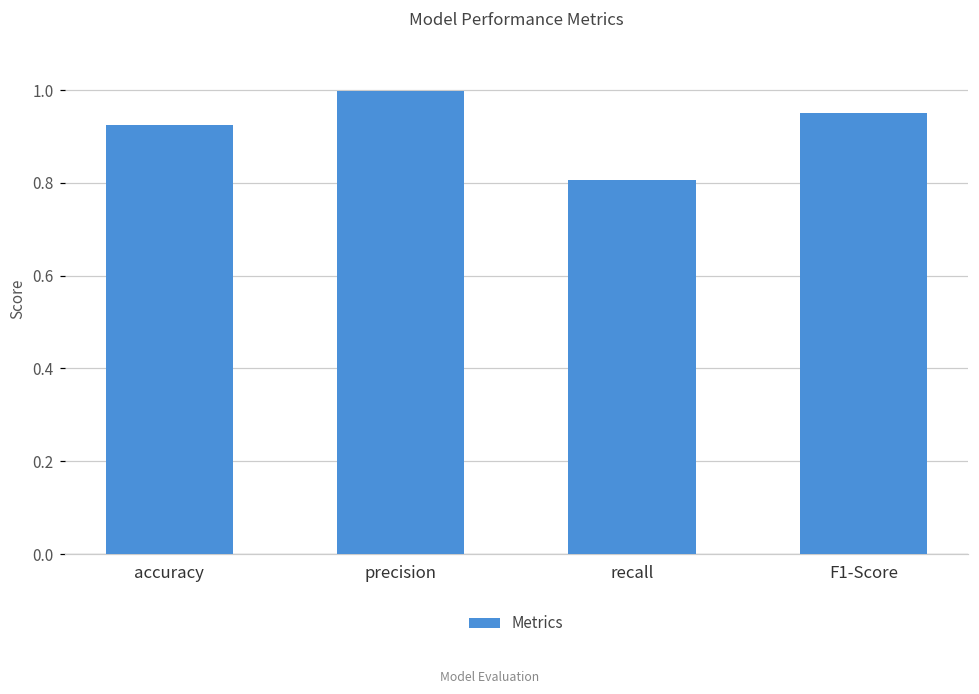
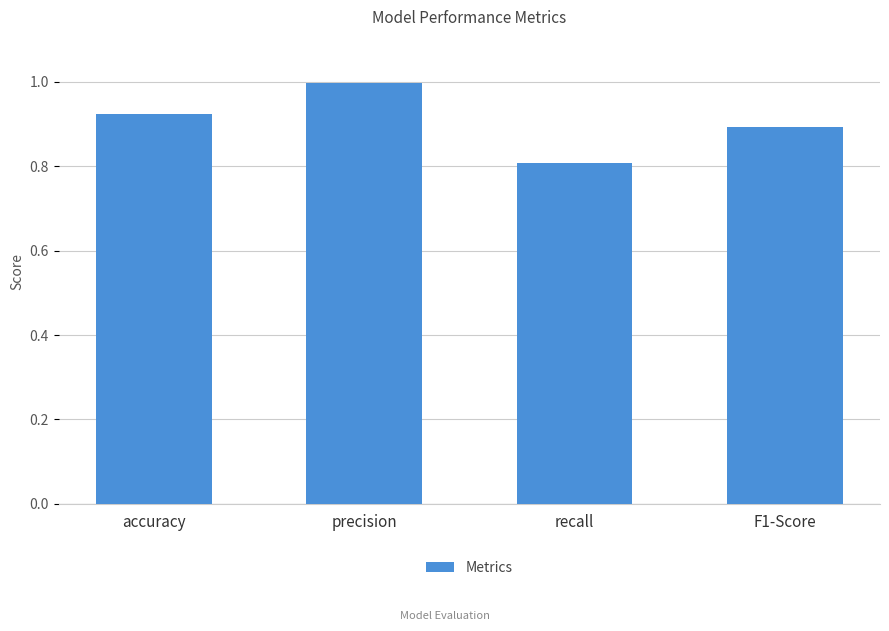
F1-Score: 0.95 -> 0.89
